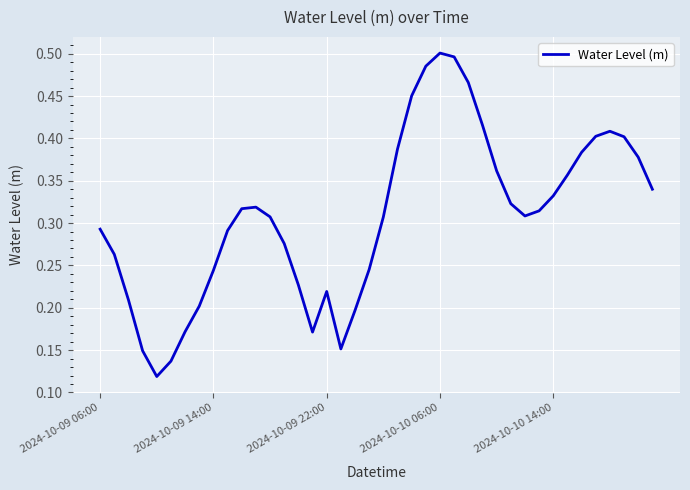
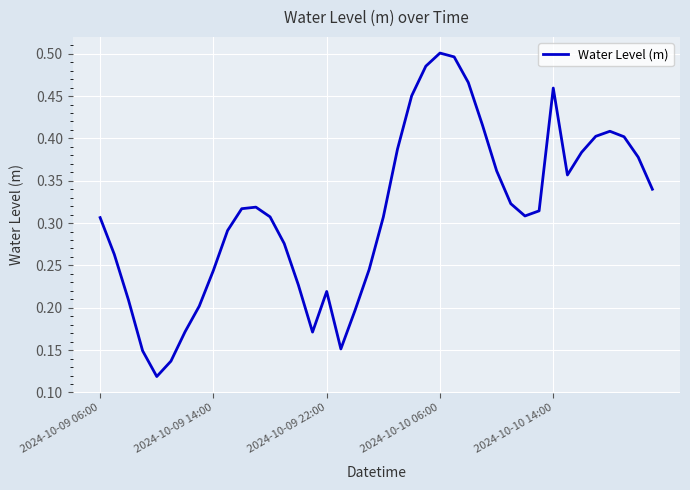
2024-10-09 06:00: 0.29 -> 0.31
2024-10-10 14:00: 0.33 -> 0.46
